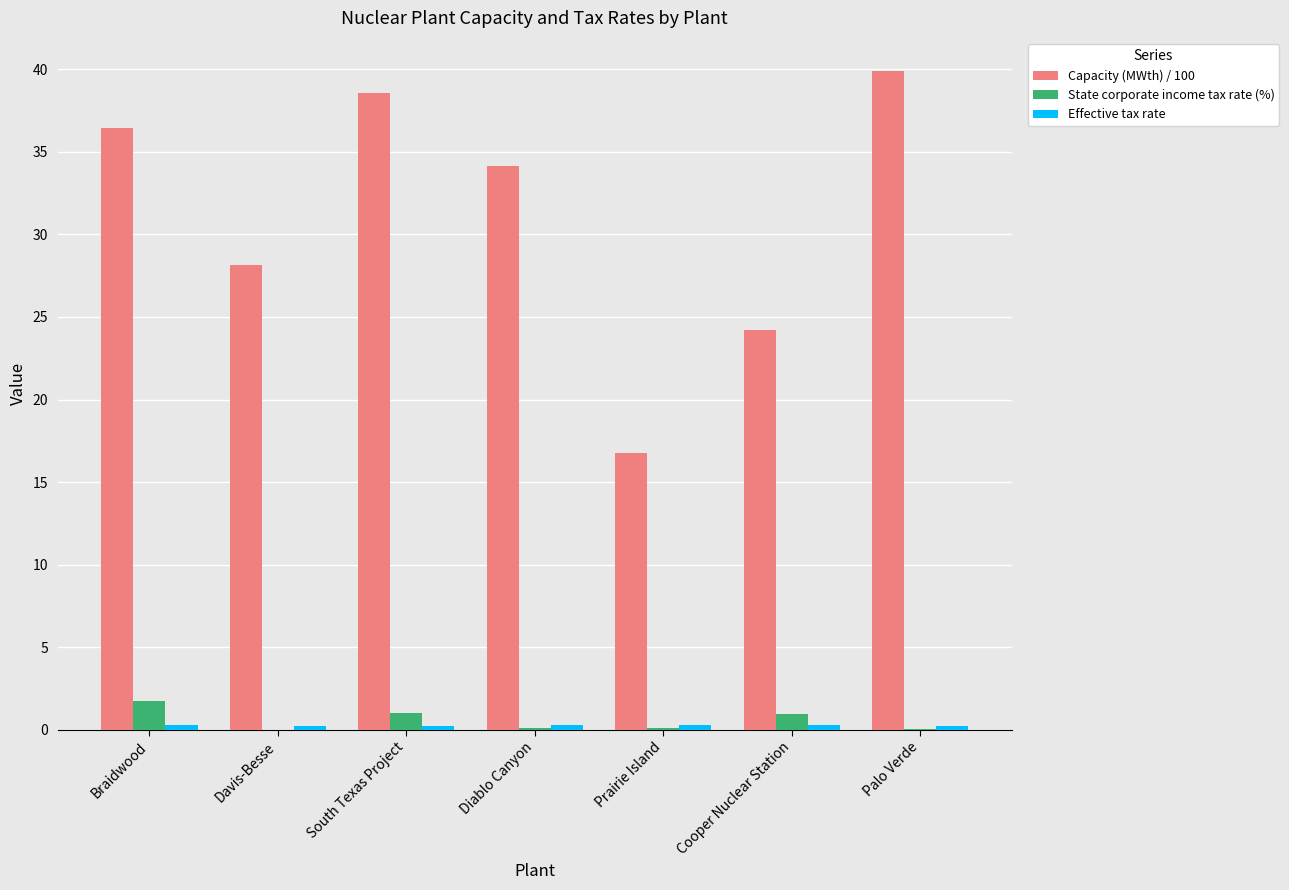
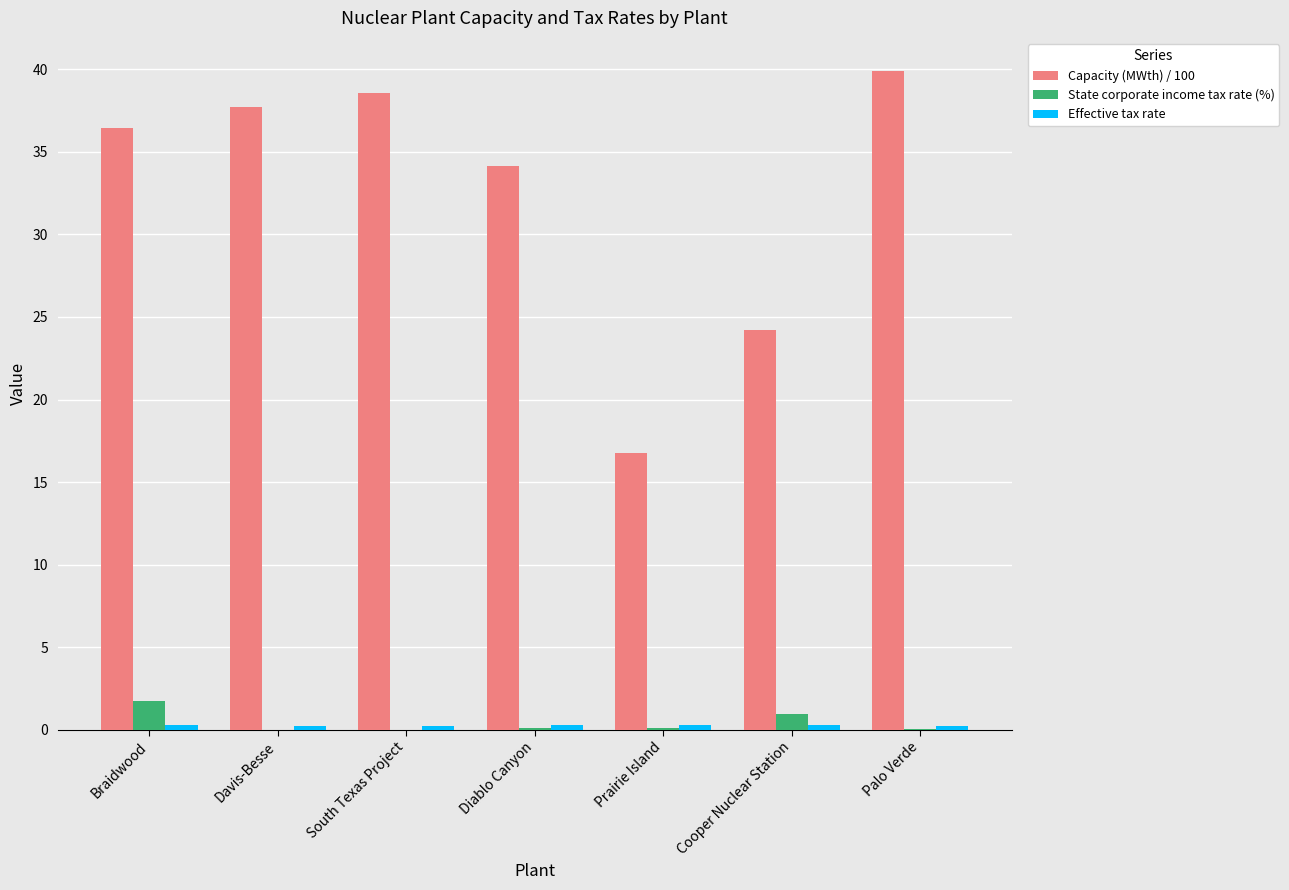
Capacity (MWth) / 100, Davis-Besse: 28.2 -> 37.7
State corporate income tax rate (%), South Texas Project: 1 -> 0
